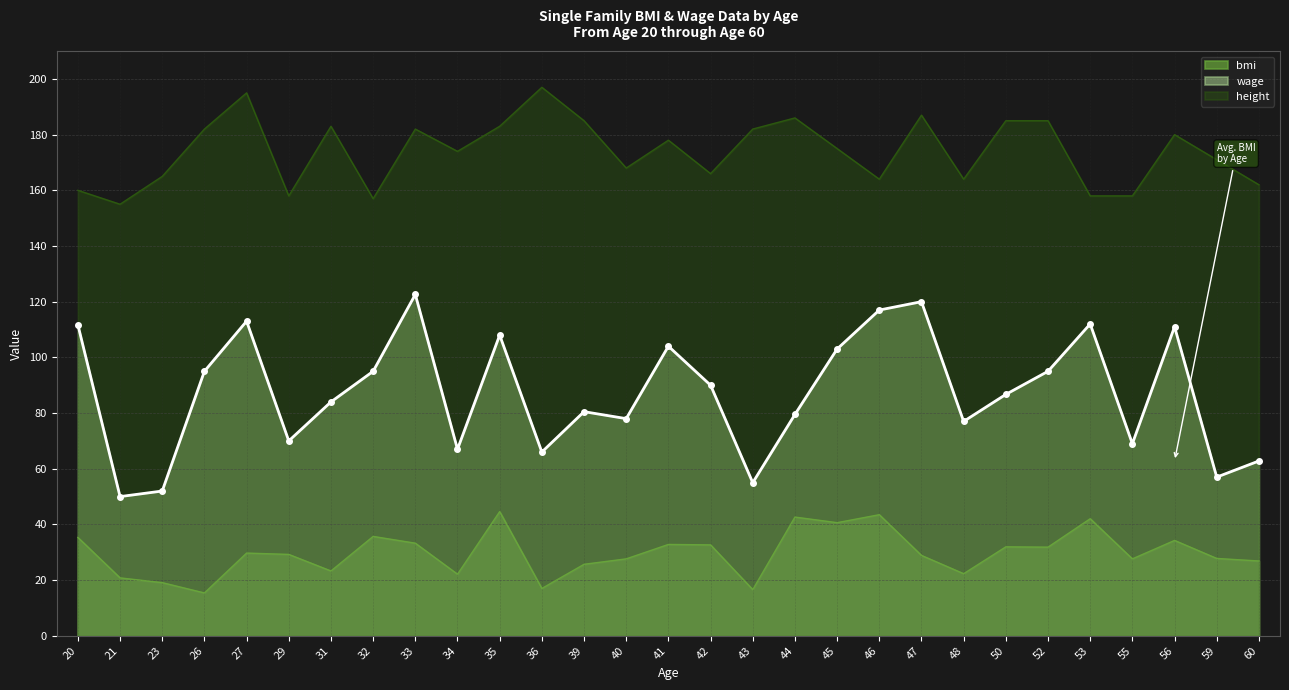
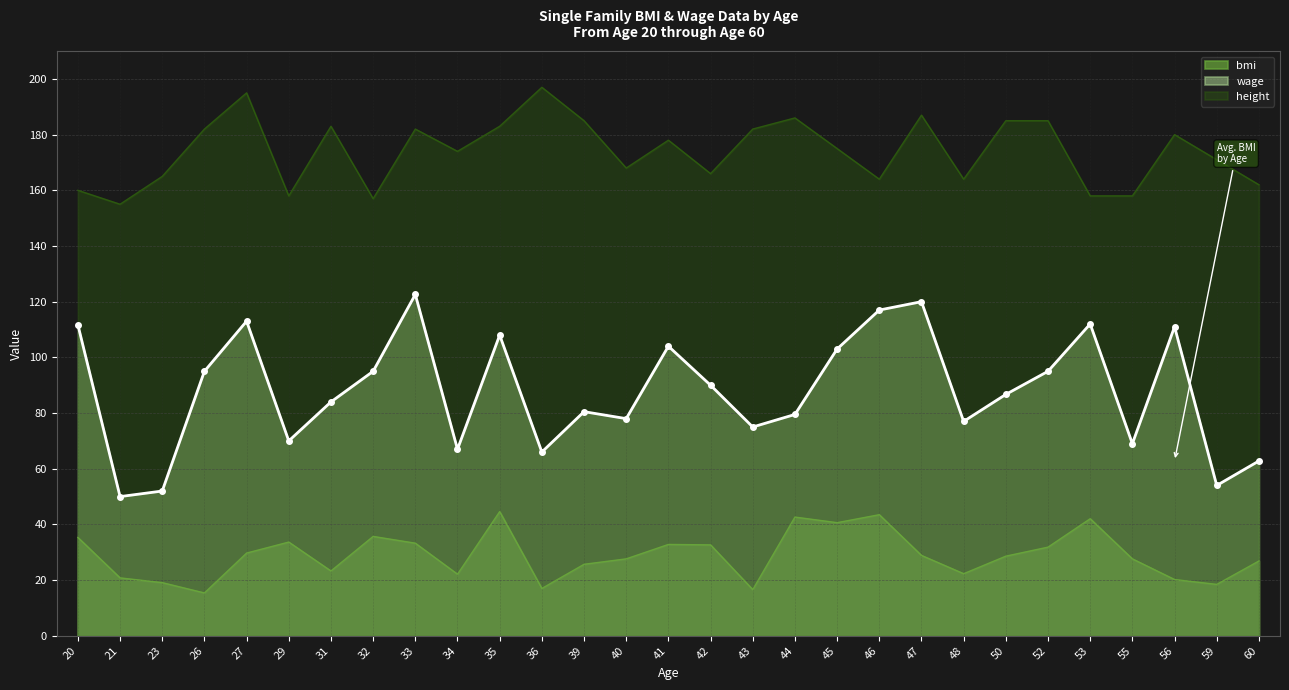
bmi, 29: 29 -> 34
wage, 43: 55 -> 75
bmi, 50: 32 -> 29
bmi, 56: 34 -> 20
bmi, 59: 28 -> 18
wage, 59: 57 -> 54
